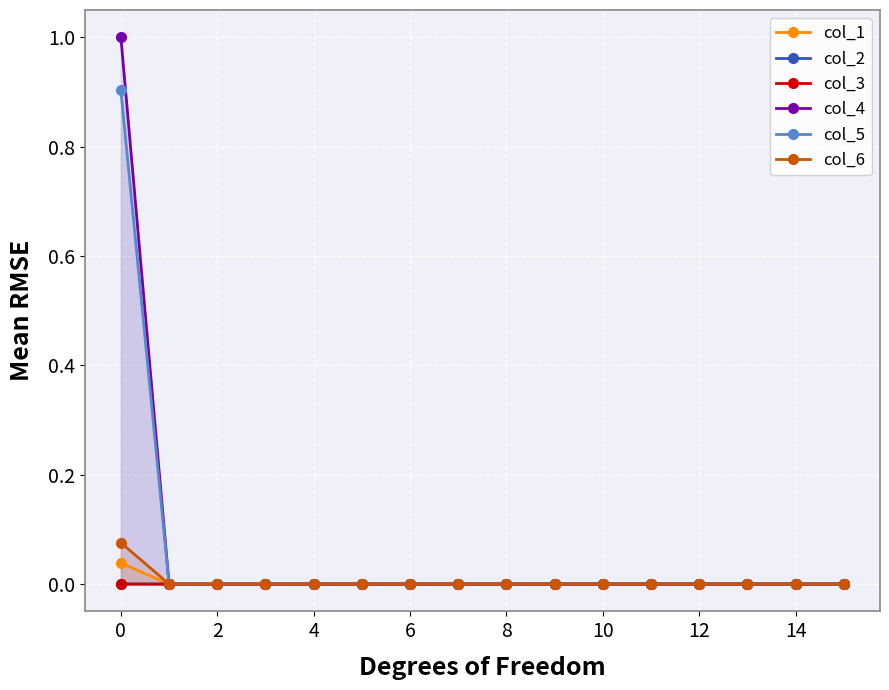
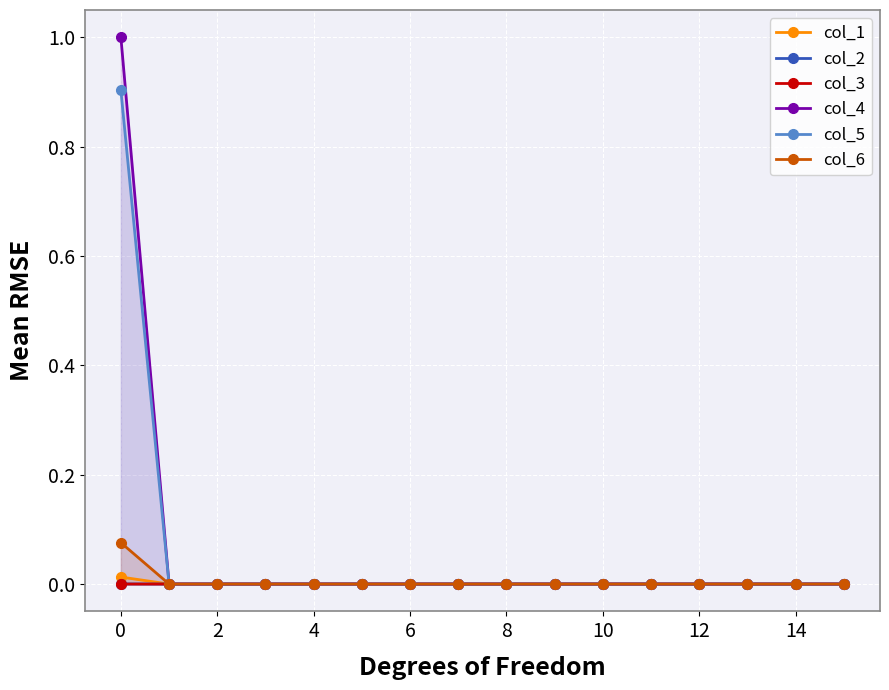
col_1, 0: 0.04 -> 0.01
